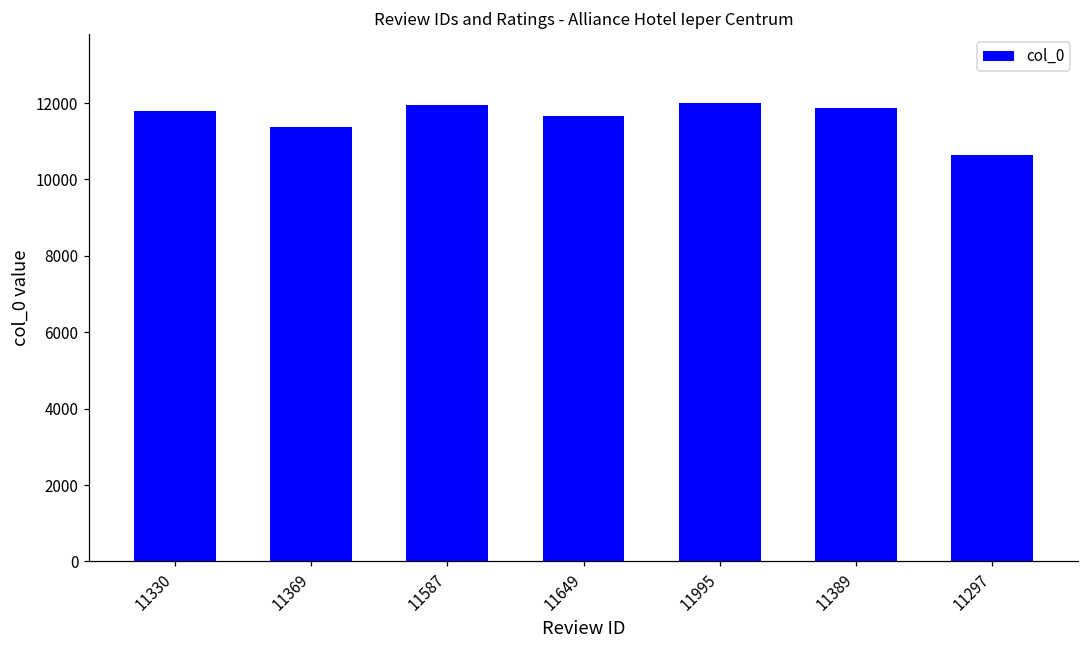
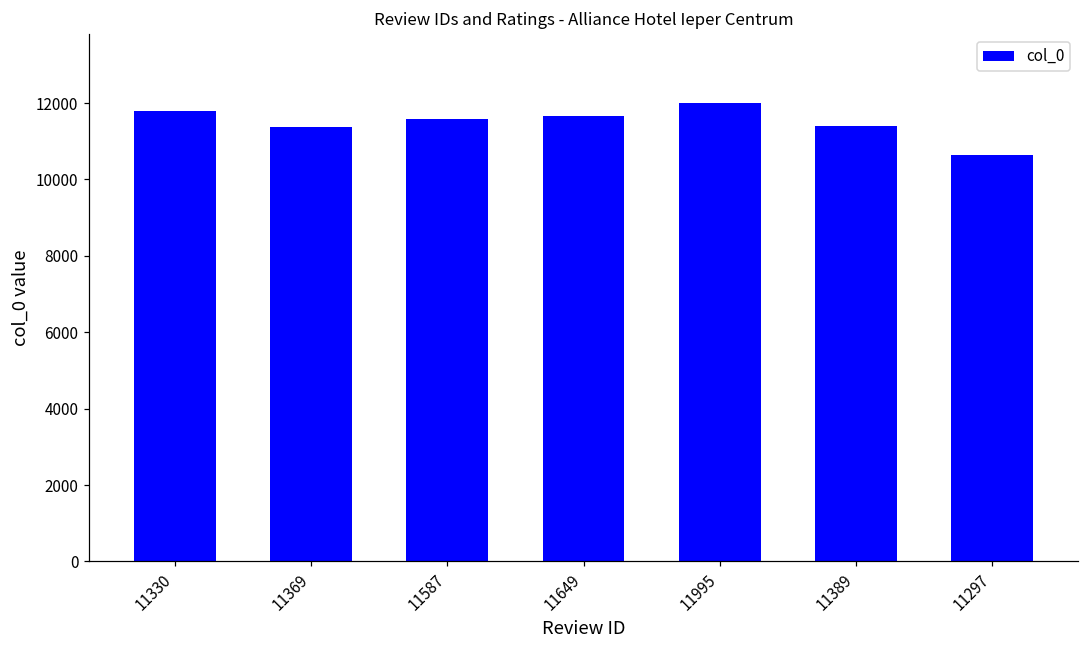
11587: 11900 -> 11600
11389: 11900 -> 11400
